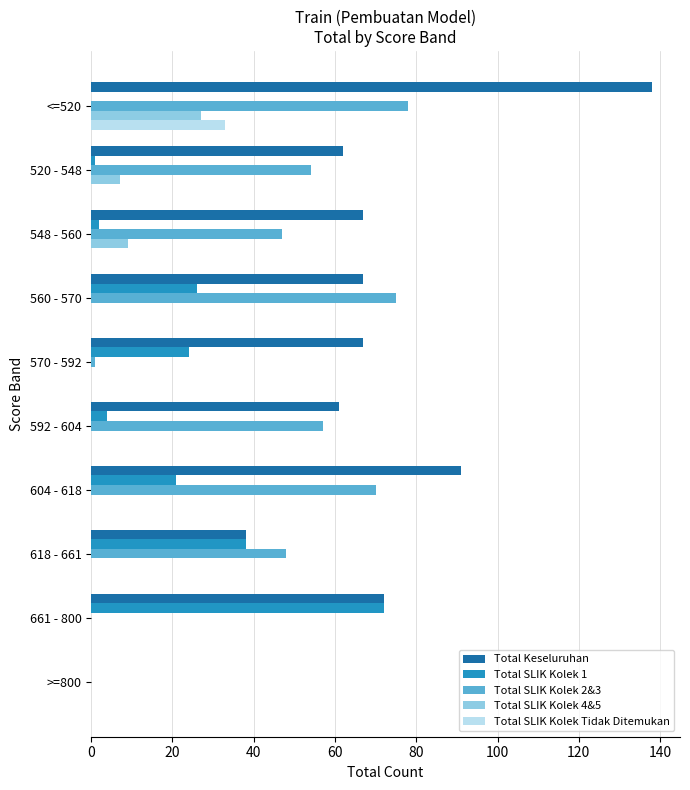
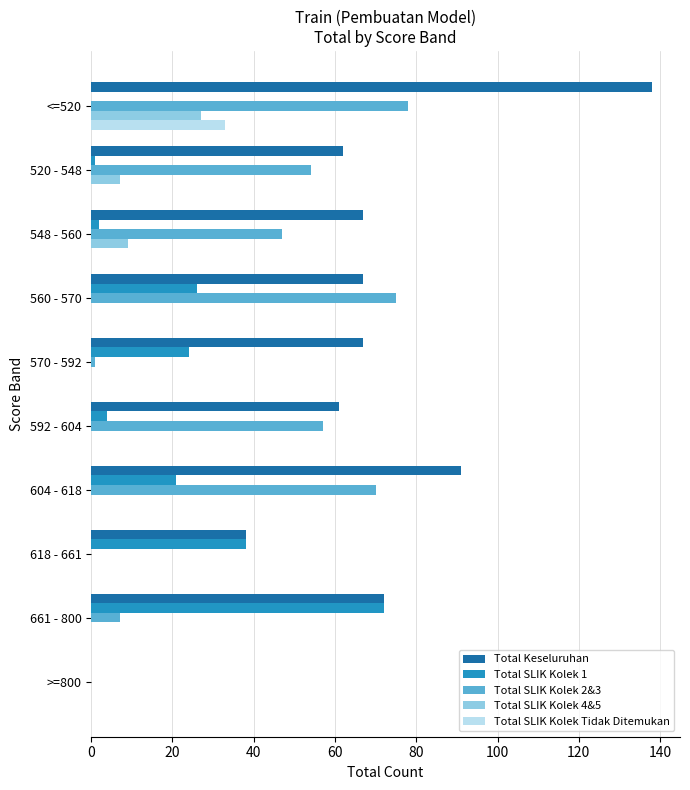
Total SLIK Kolek 2&3, 618 - 661: 48 -> 0
Total SLIK Kolek 2&3, 661 - 800: 0 -> 7
